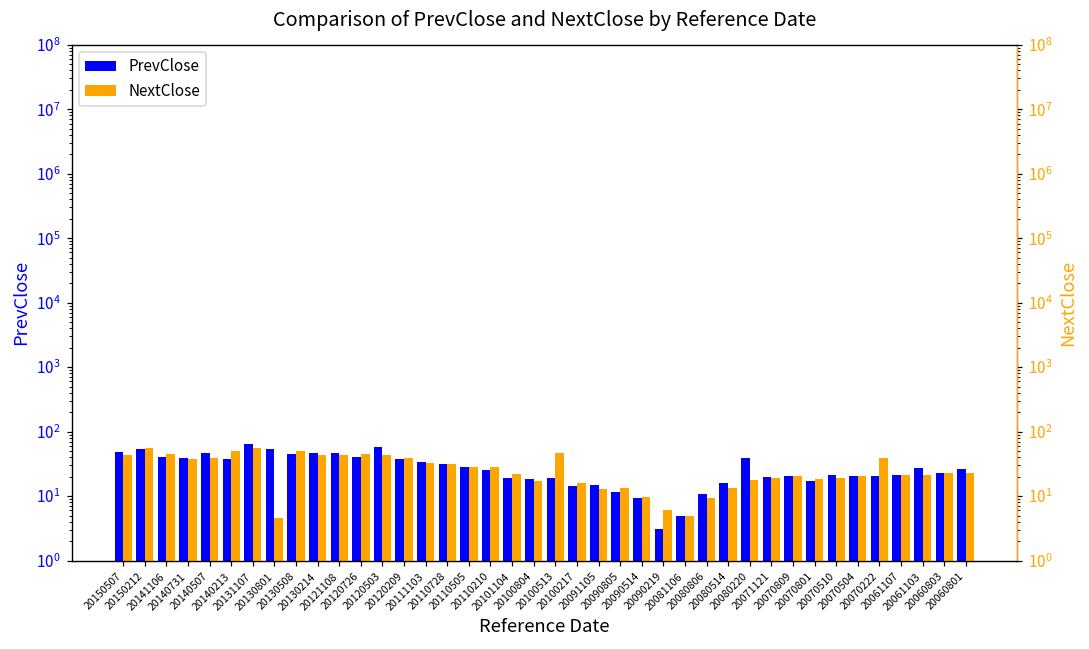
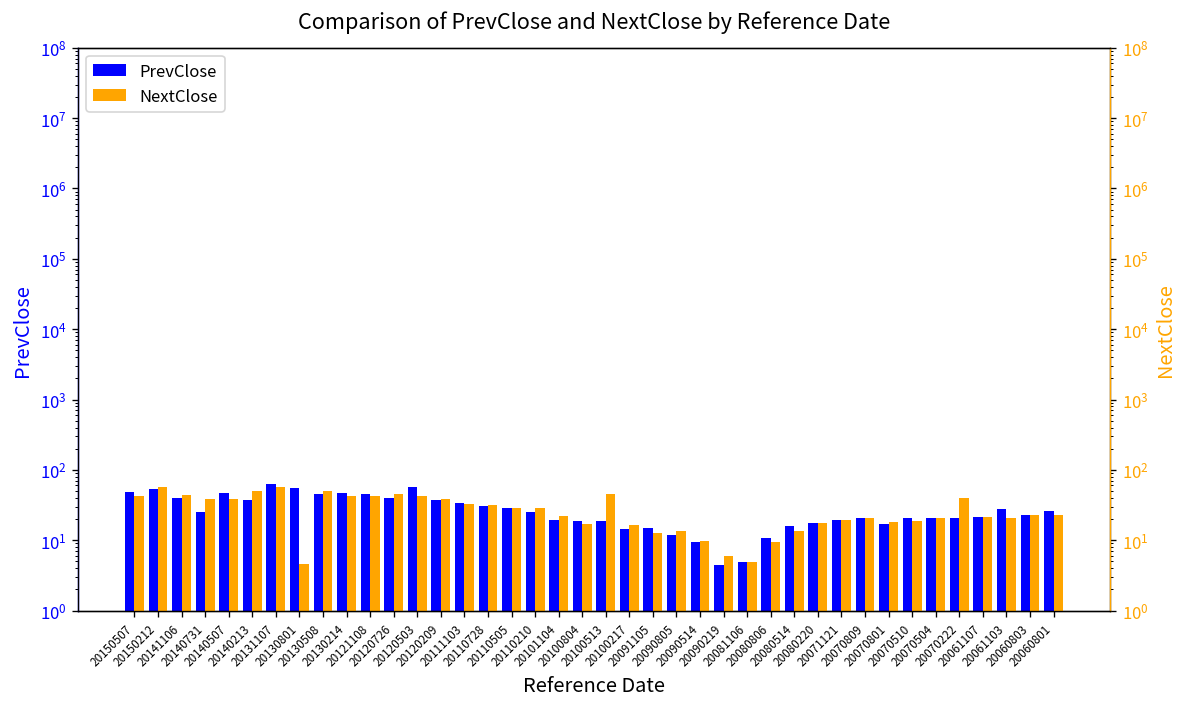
PrevClose, 20140731: 40 -> 25
PrevClose, 20090219: 3 -> 4
PrevClose, 20080220: 40 -> 18
